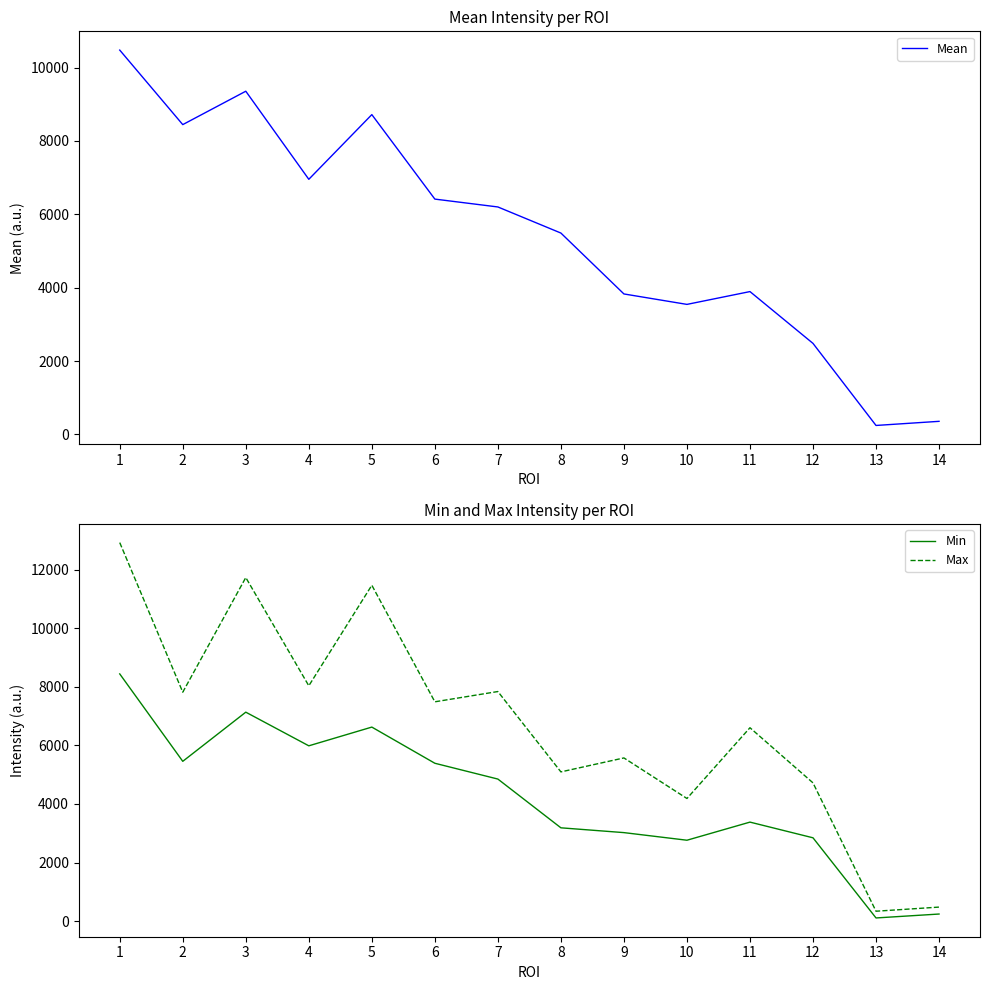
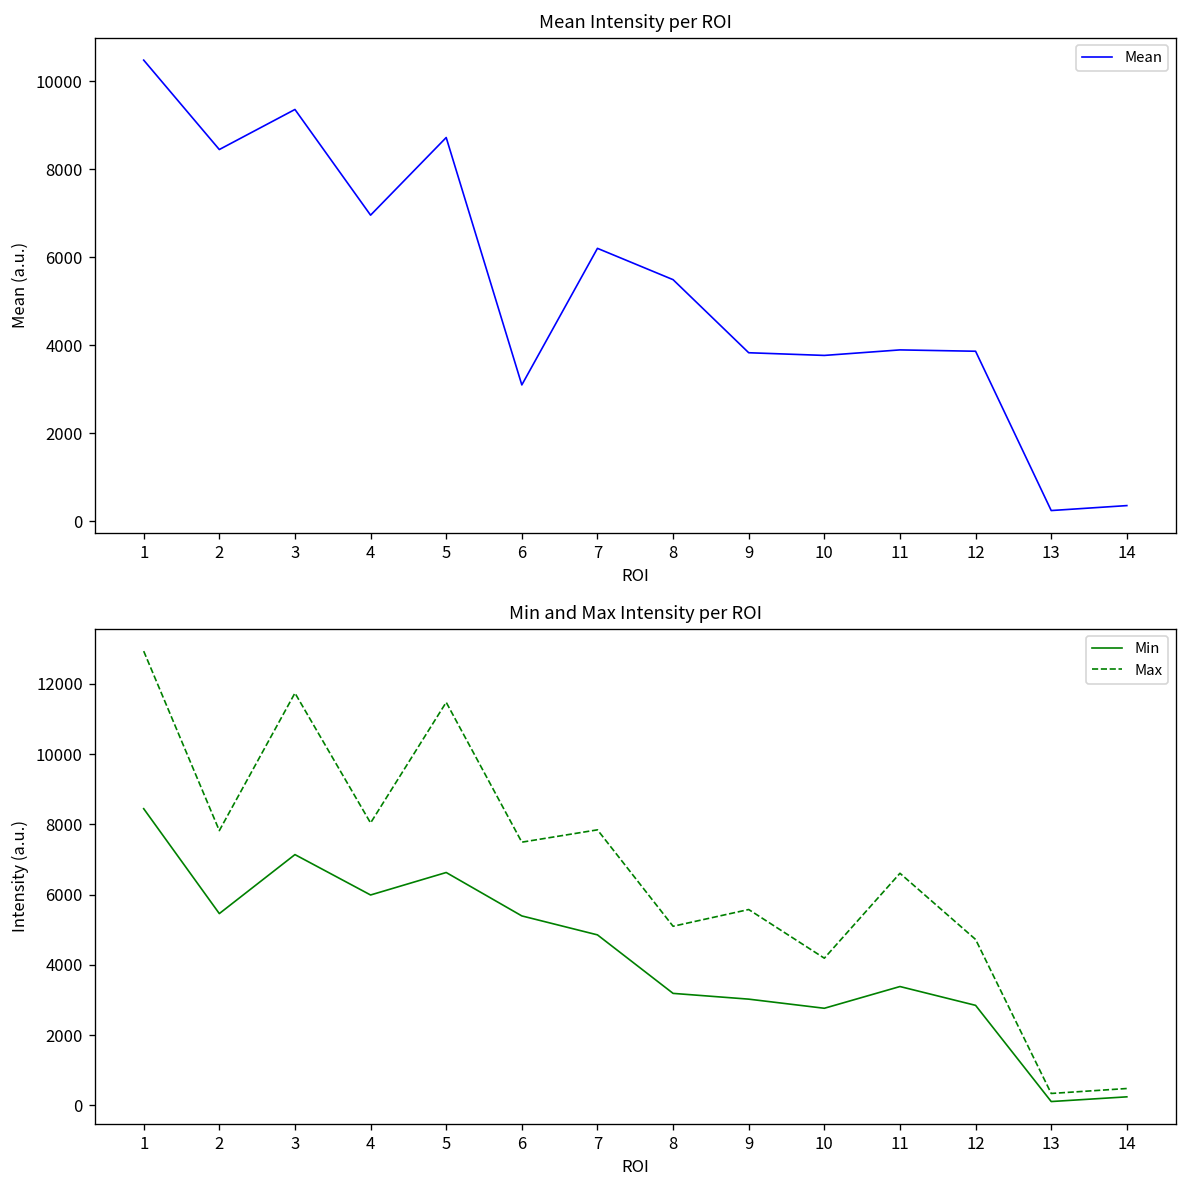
Mean Intensity per ROI, 6: 6400 -> 3100
Mean Intensity per ROI, 10: 3500 -> 3800
Mean Intensity per ROI, 12: 2500 -> 3900
